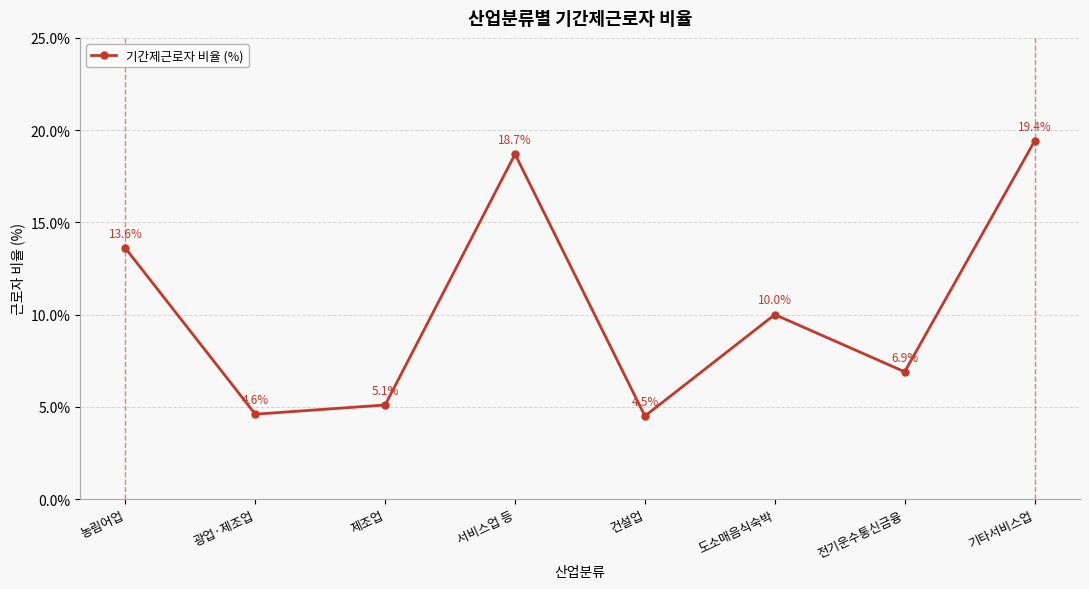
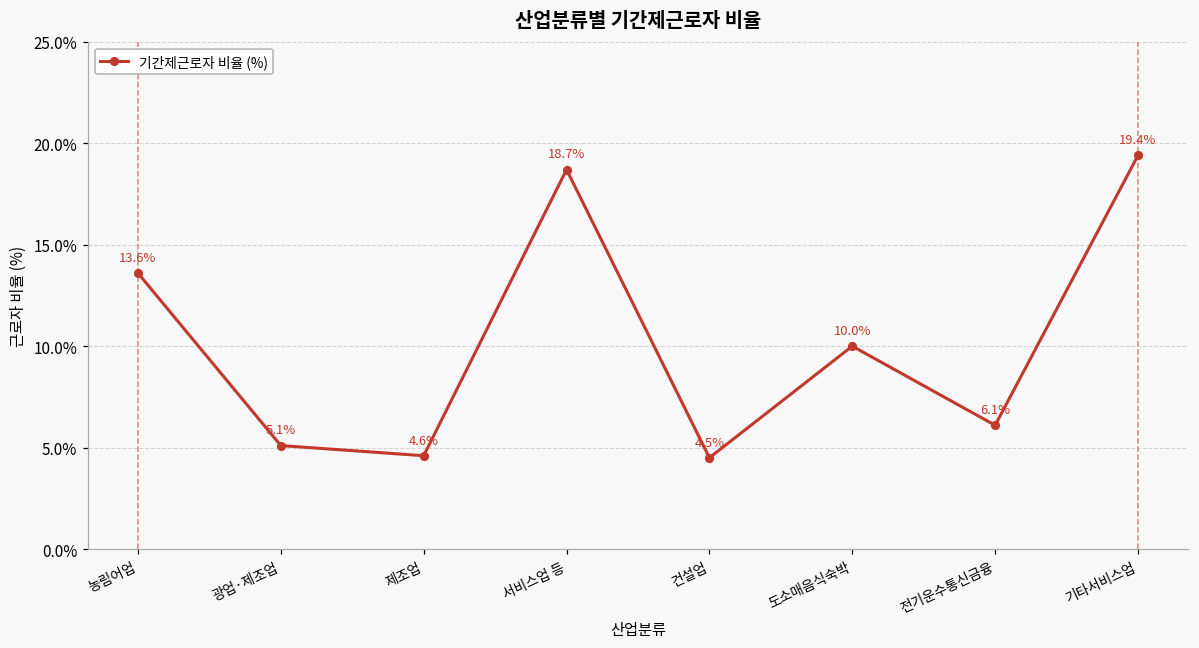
광업·제조업: 4.6% -> 5.1%
제조업: 5.1% -> 4.6%
전기운수통신금융: 6.9% -> 6.1%
